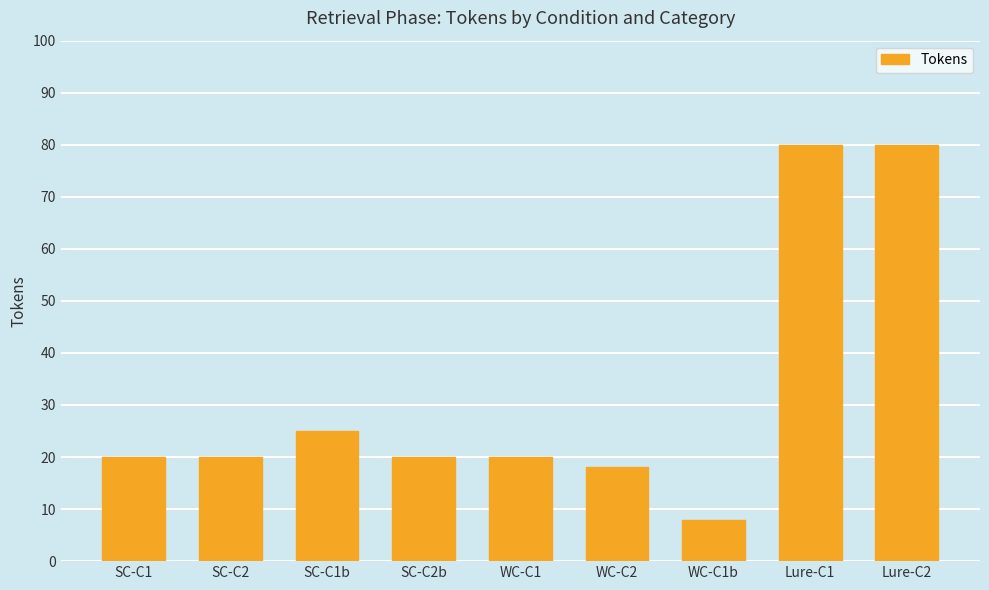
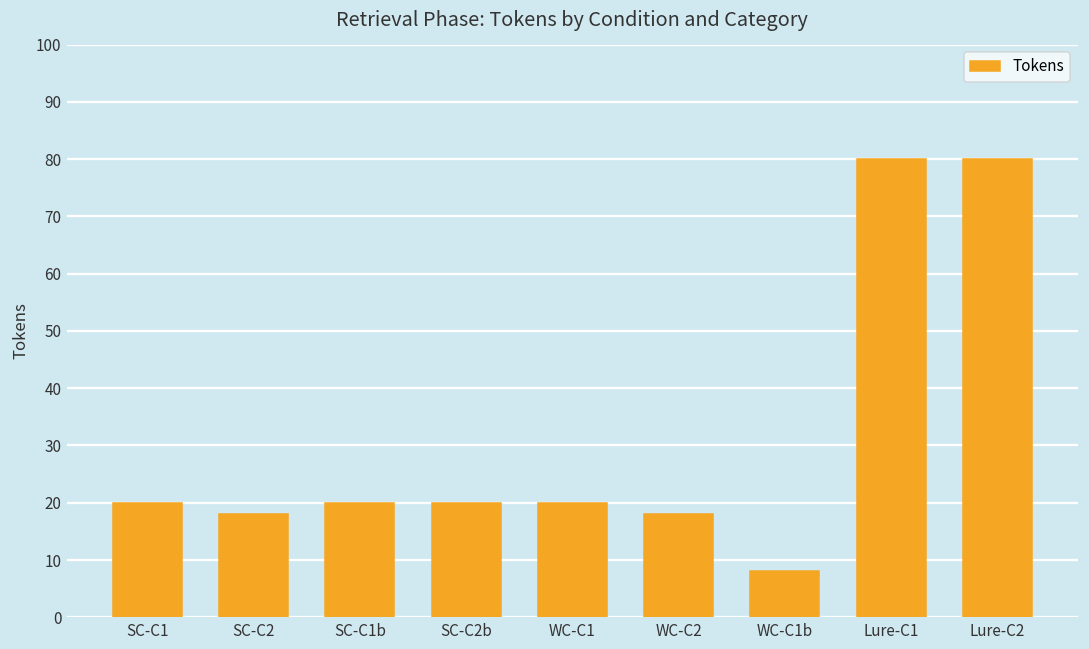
SC-C2: 20 -> 18
SC-C1b: 25 -> 20
